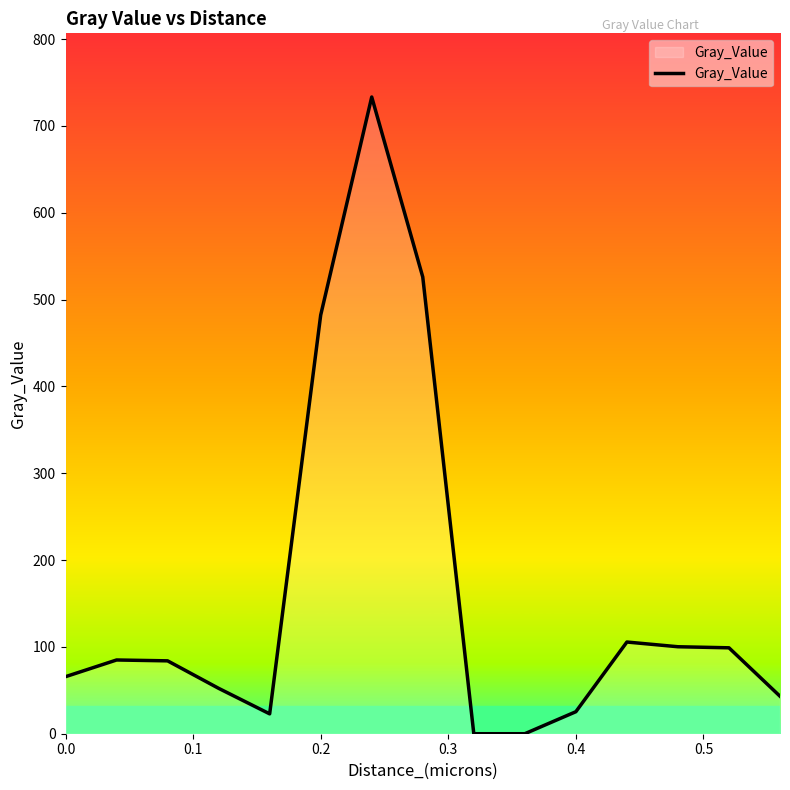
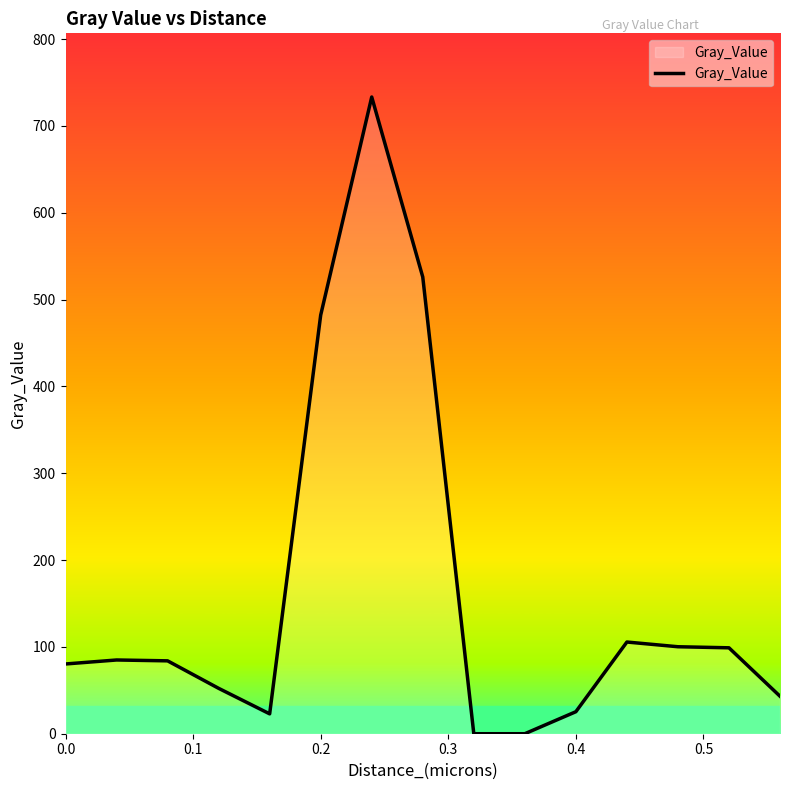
0.0: 70 -> 80
